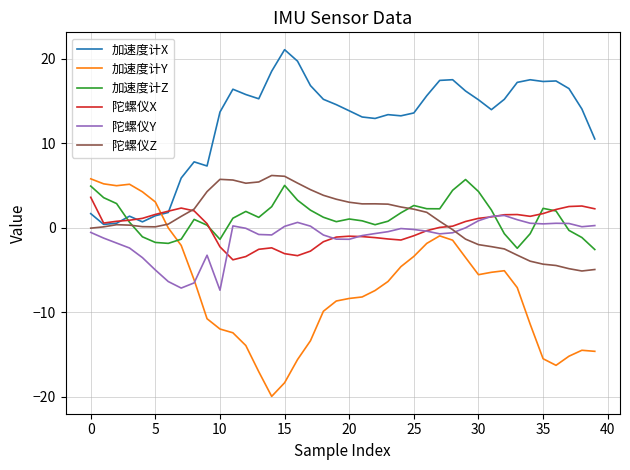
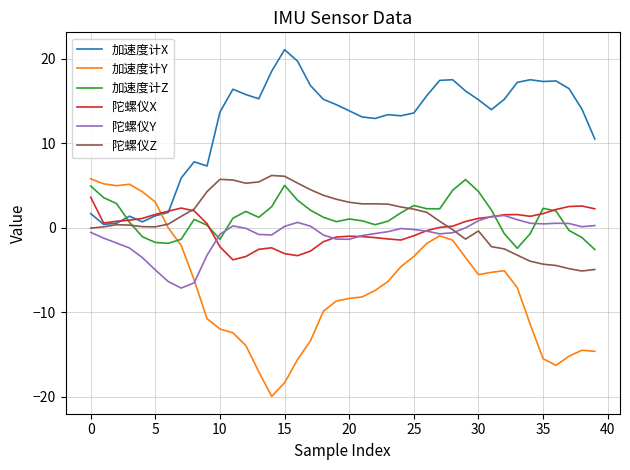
陀螺仪Y, 10: -7 -> -1
陀螺仪Z, 30: -2 -> 0
